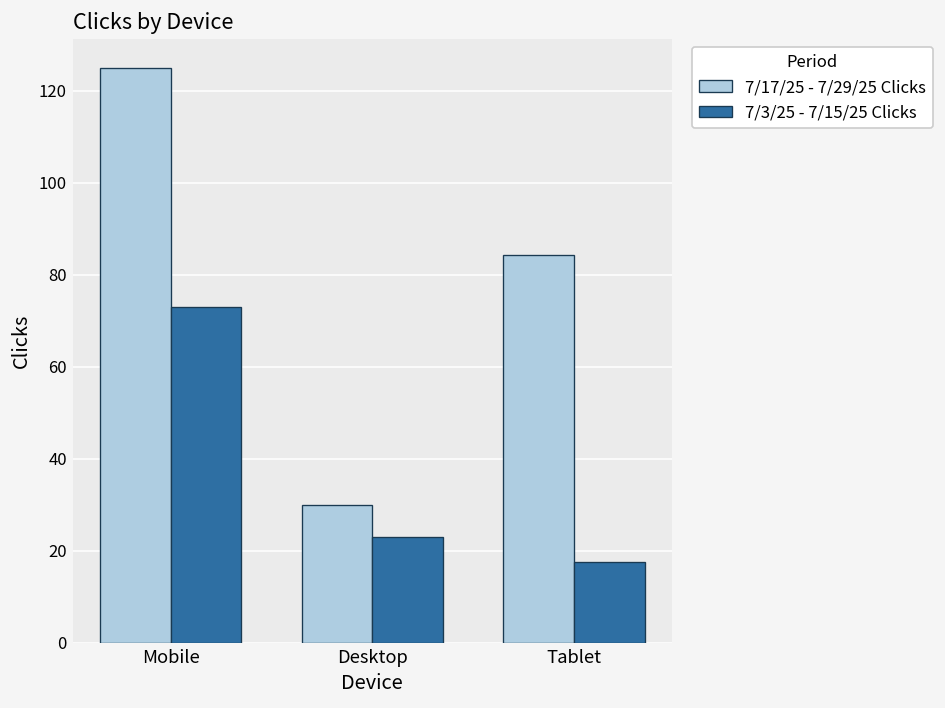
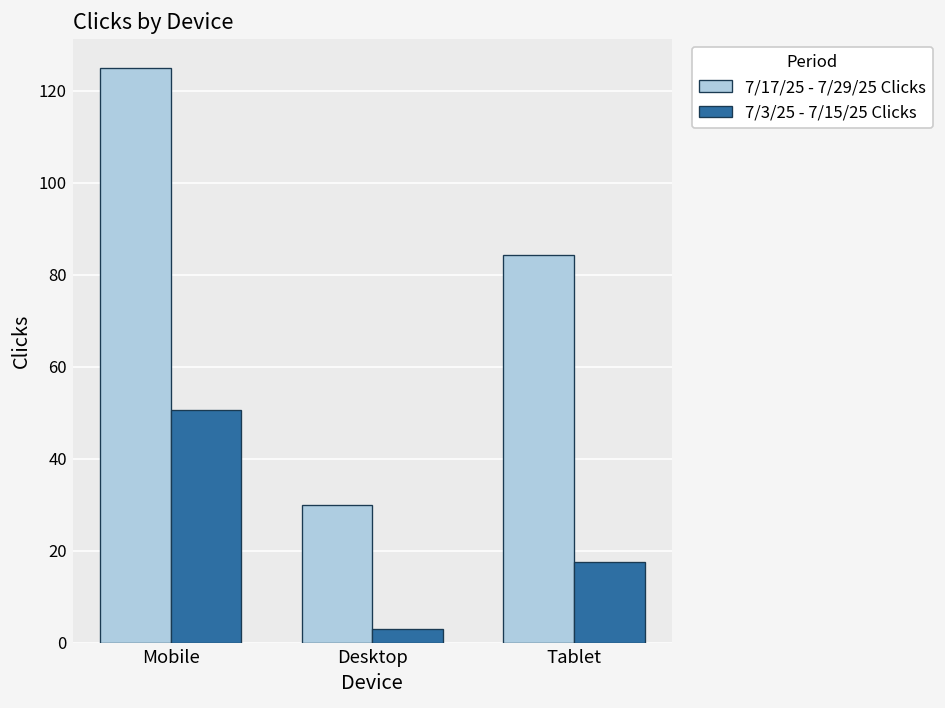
7/3/25 - 7/15/25 Clicks, Mobile: 73 -> 51
7/3/25 - 7/15/25 Clicks, Desktop: 23 -> 3
